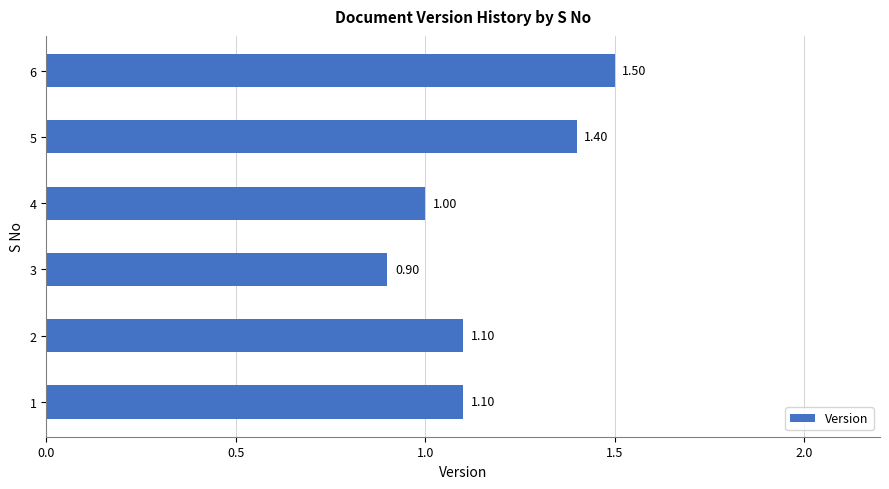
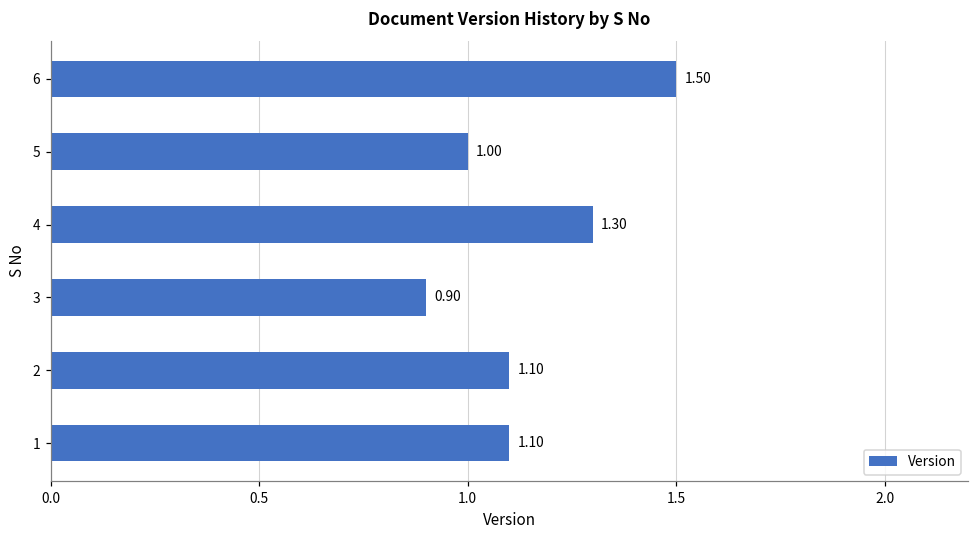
5: 1.40 -> 1.00
4: 1.00 -> 1.30
